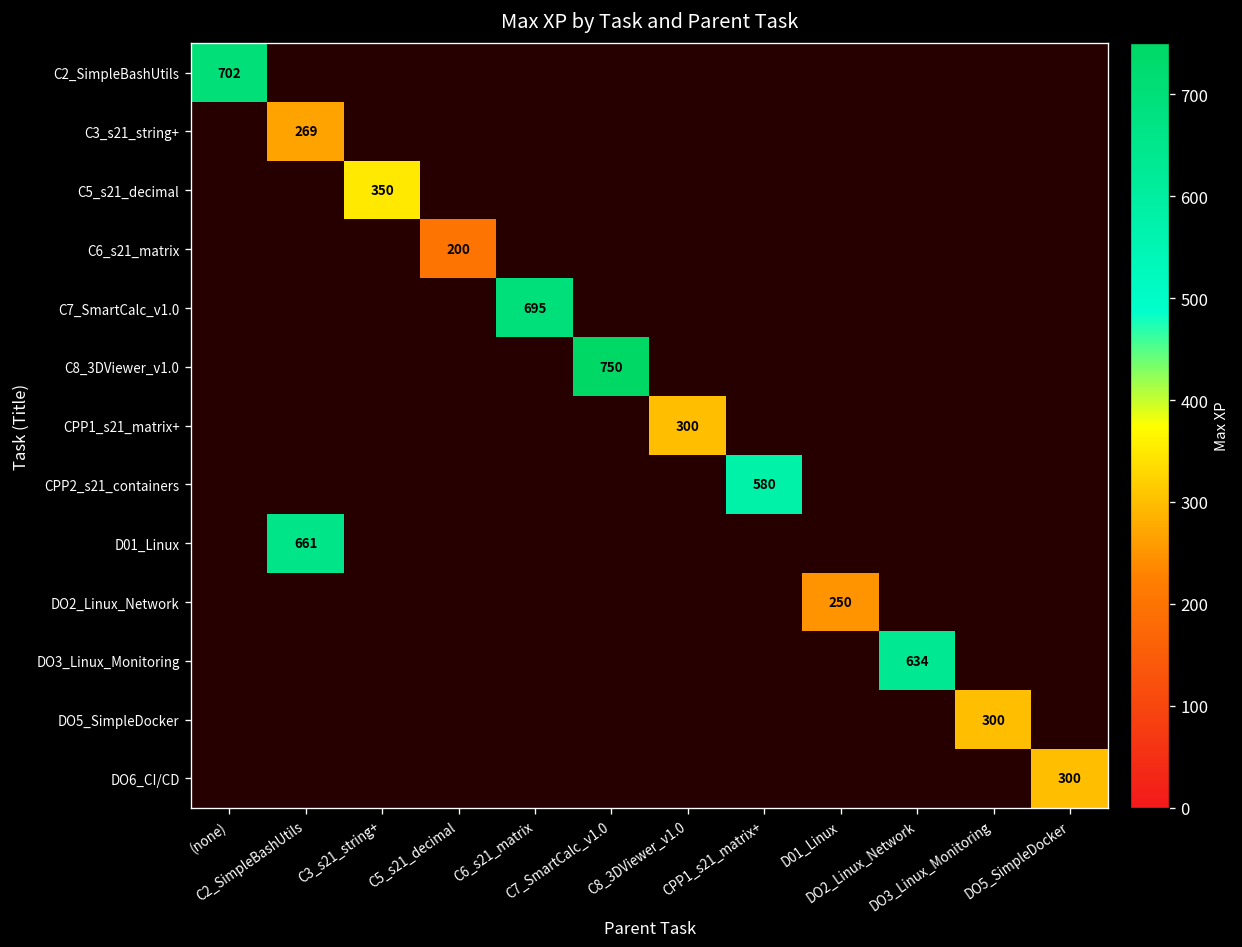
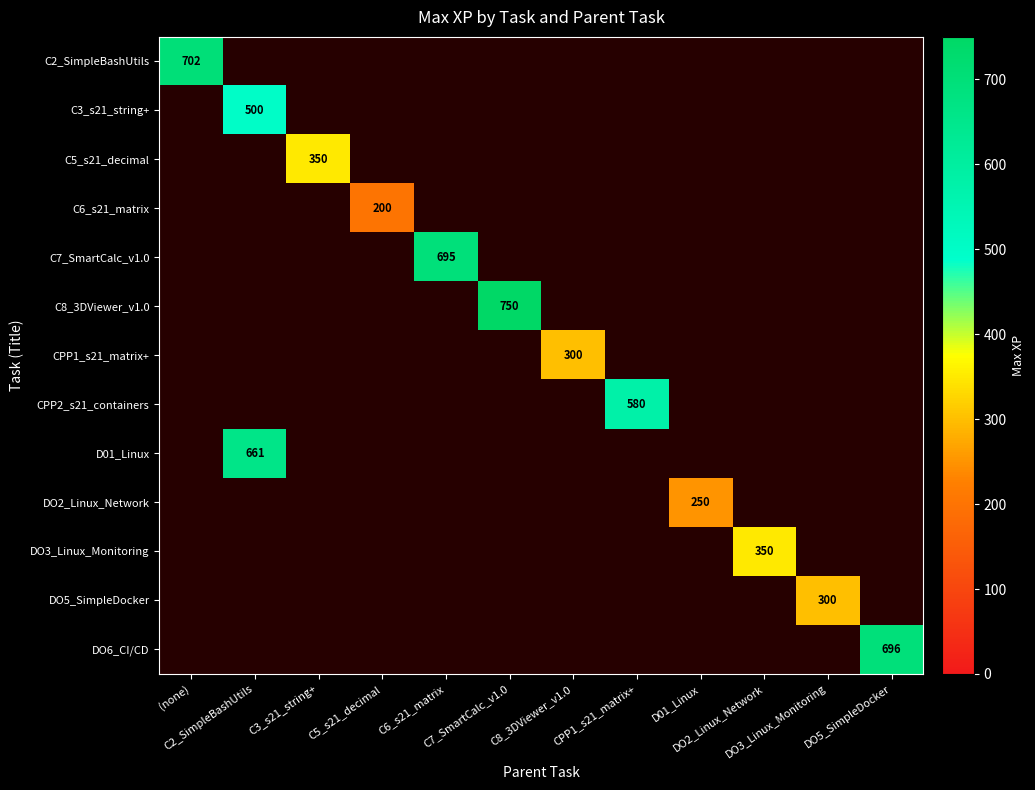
C3_s21_string+, C2_SimpleBashUtils: 269 -> 500
DO3_Linux_Monitoring, DO2_Linux_Network: 634 -> 350
DO6_CI/CD, DO5_SimpleDocker: 300 -> 696
